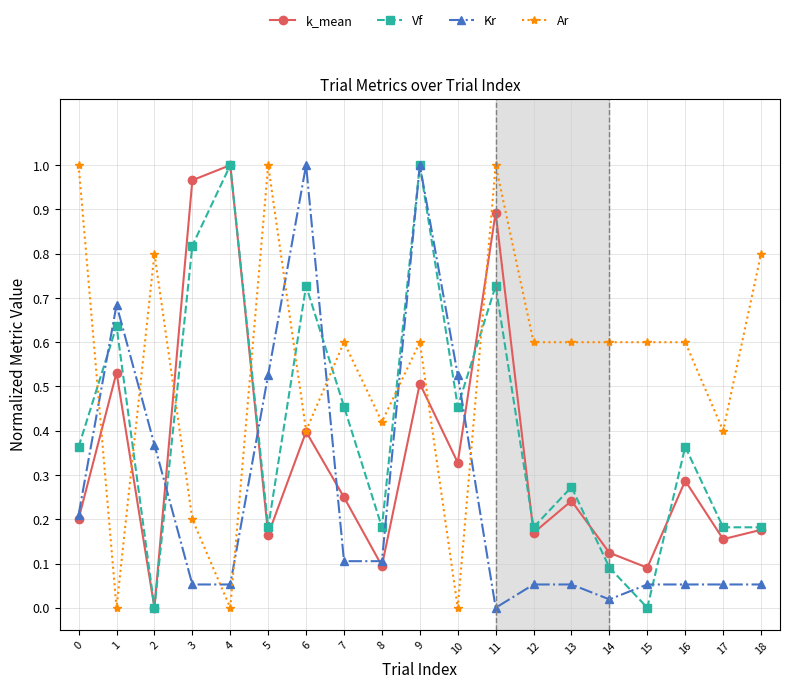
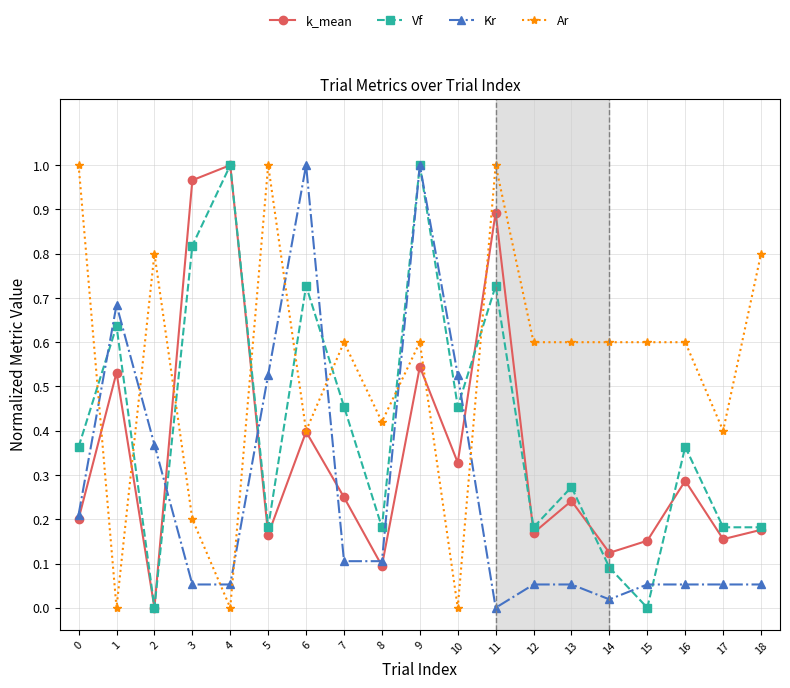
k_mean, 9: 0.51 -> 0.54
k_mean, 15: 0.09 -> 0.15
